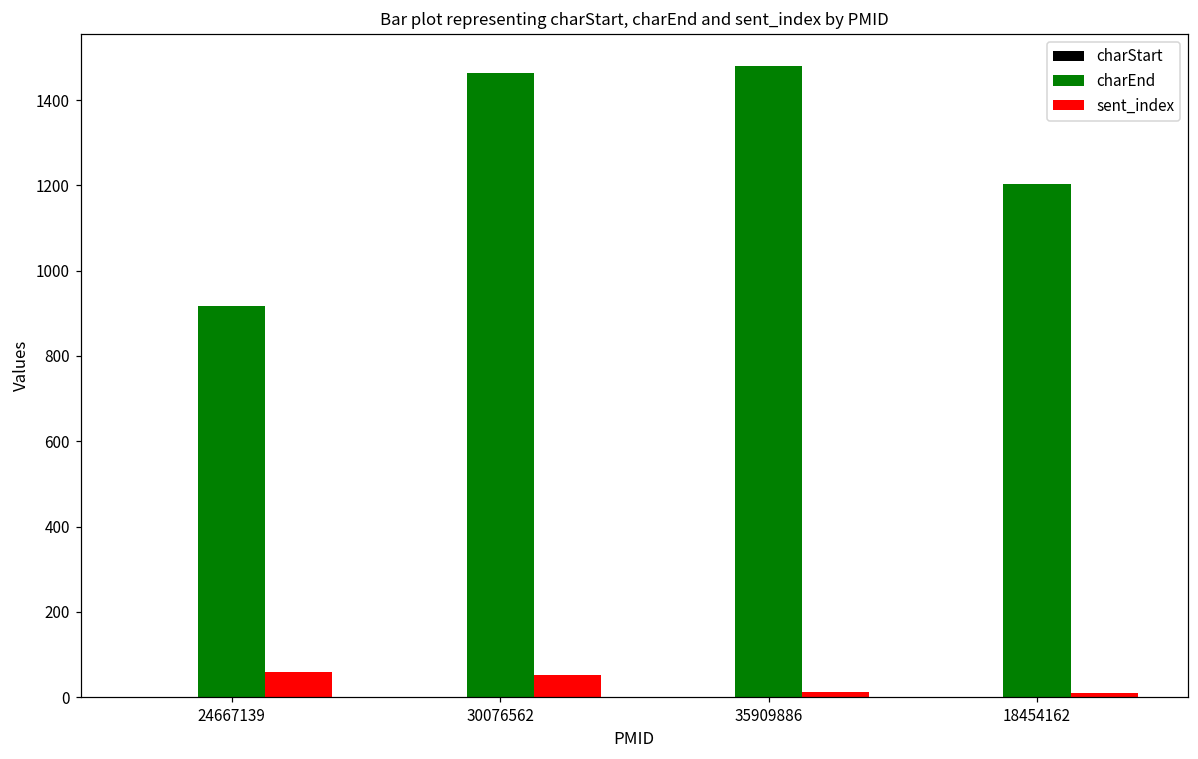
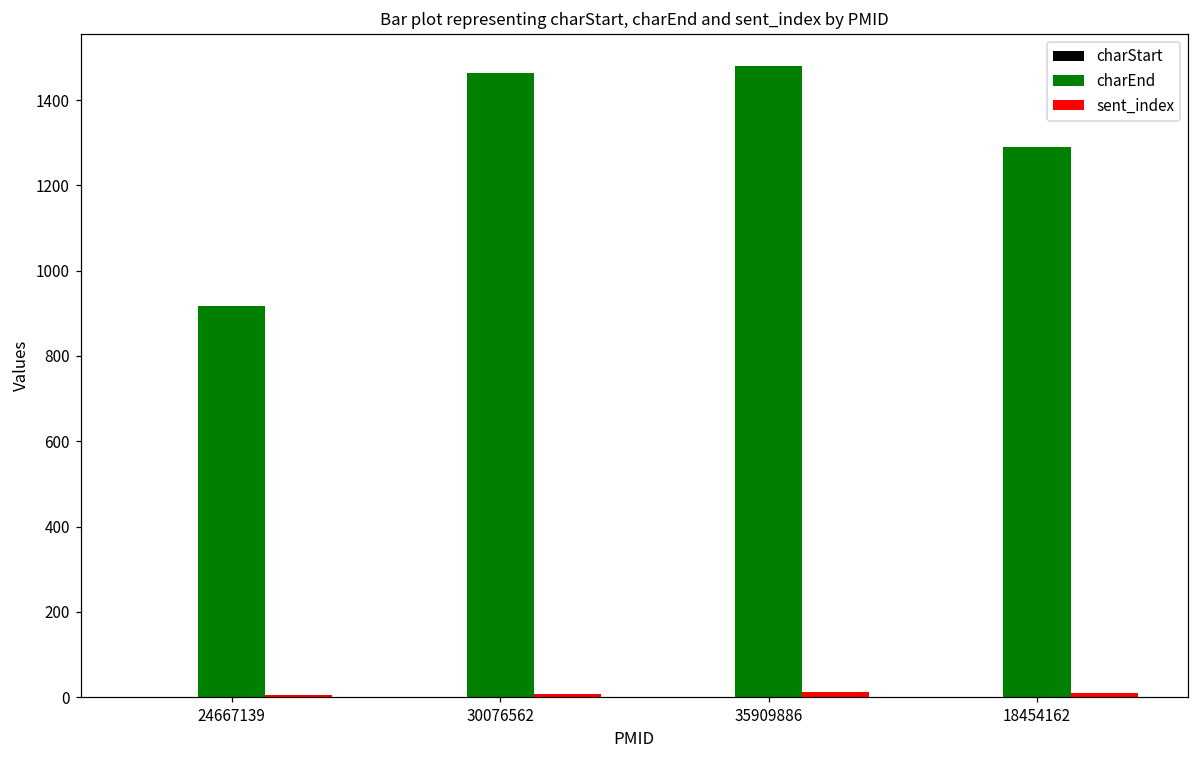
sent_index, 24667139: 60 -> 10
sent_index, 30076562: 50 -> 10
charEnd, 18454162: 1200 -> 1290
